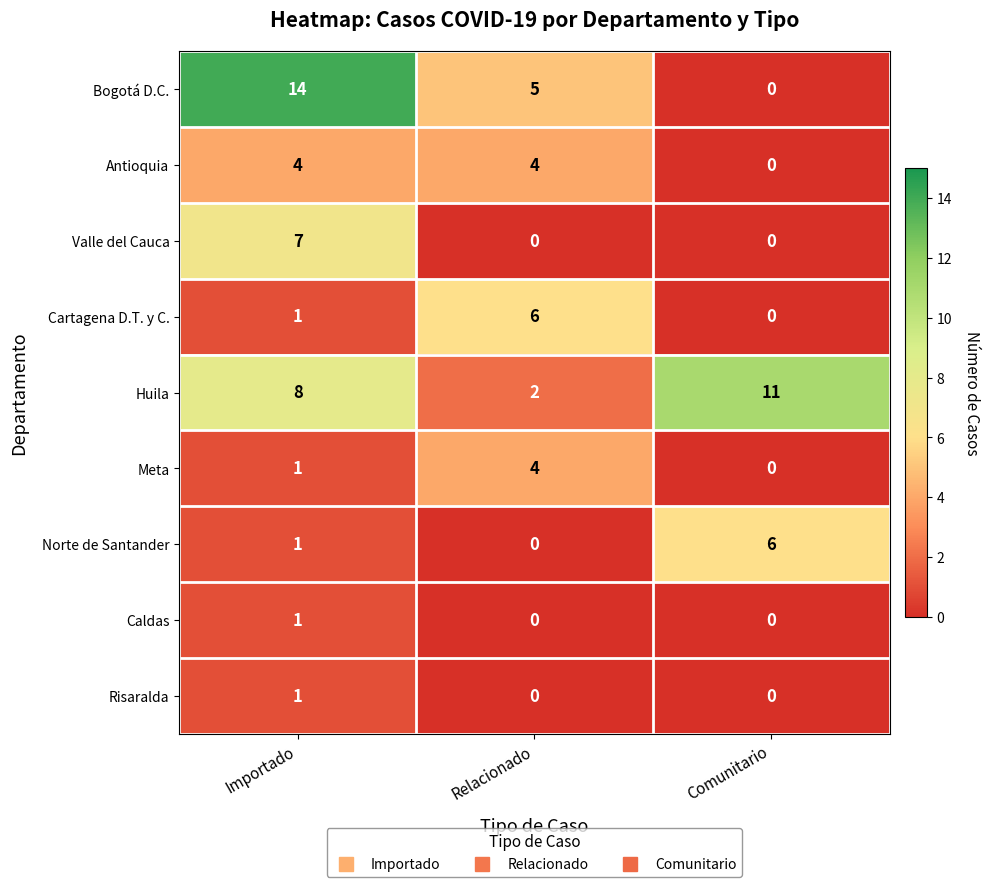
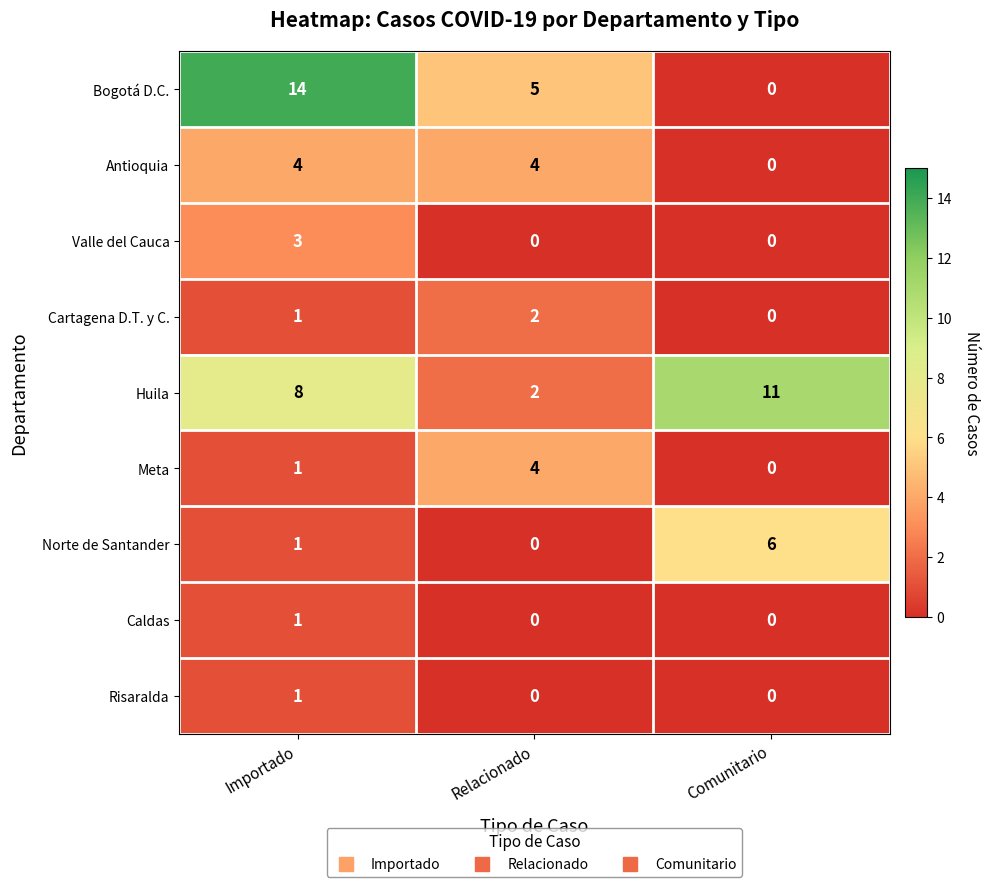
Valle del Cauca, Importado: 7 -> 3
Cartagena D.T. y C., Relacionado: 6 -> 2
